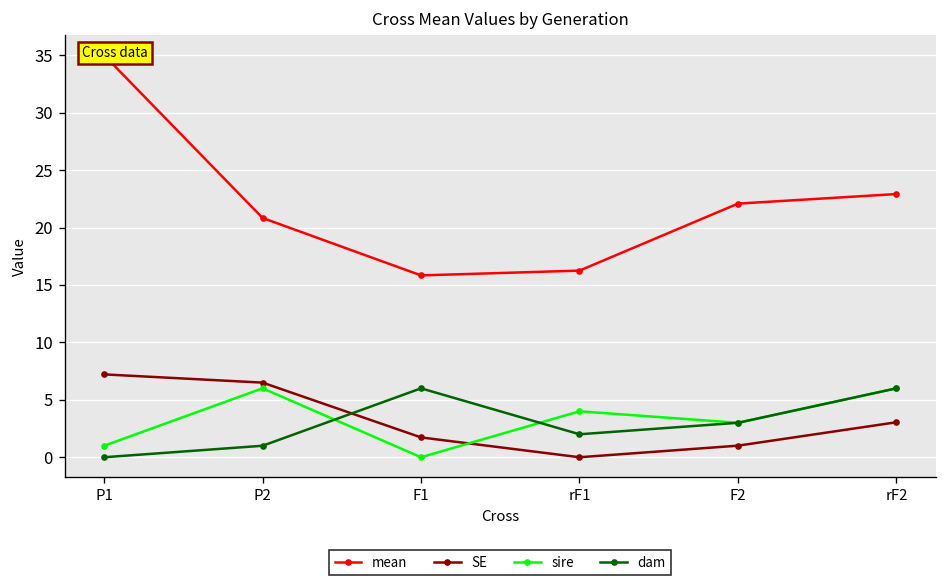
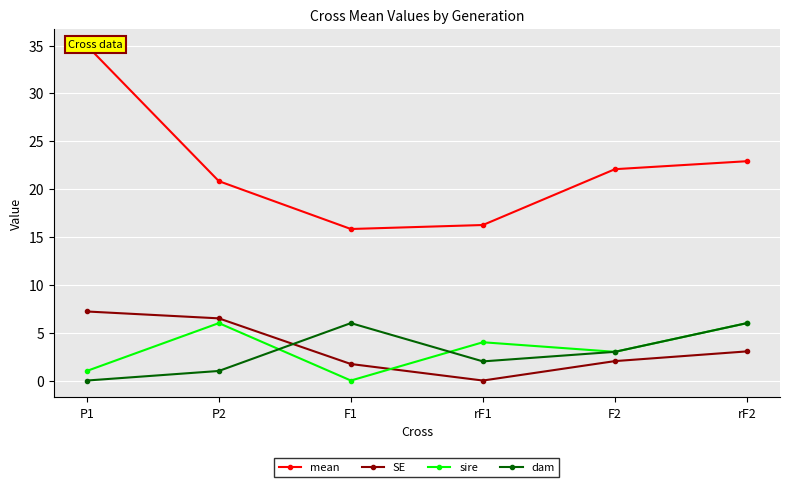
SE, F2: 1 -> 2
